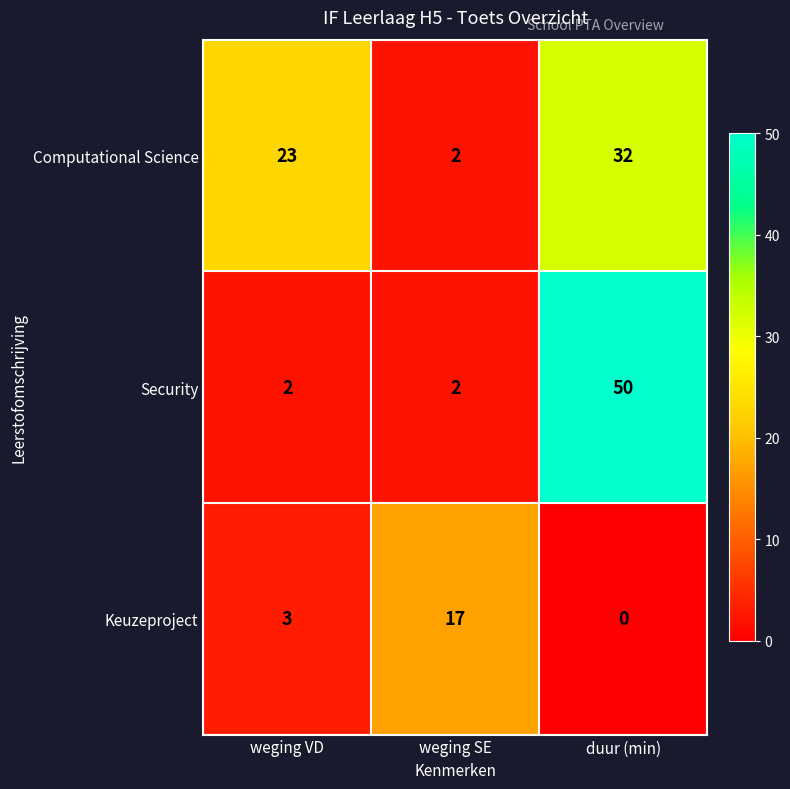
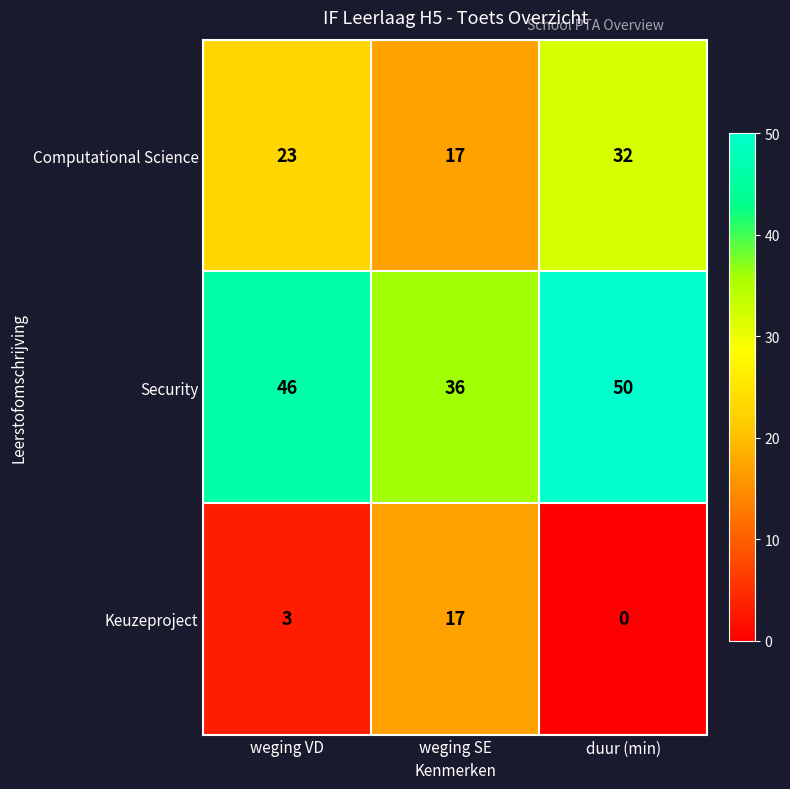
Computational Science, weging SE: 2 -> 17
Security, weging VD: 2 -> 46
Security, weging SE: 2 -> 36
